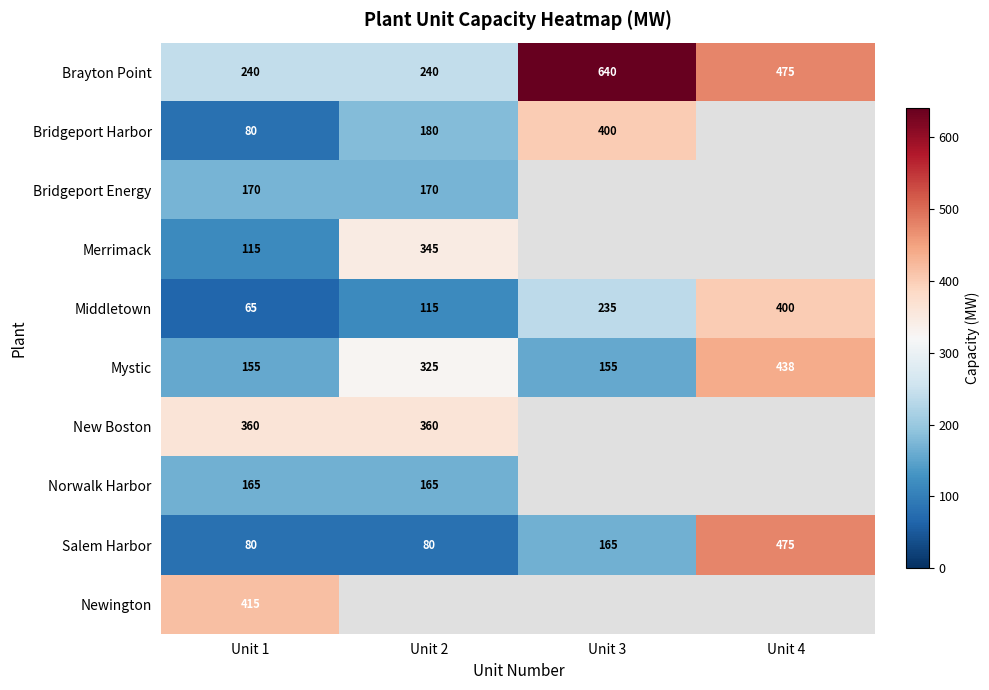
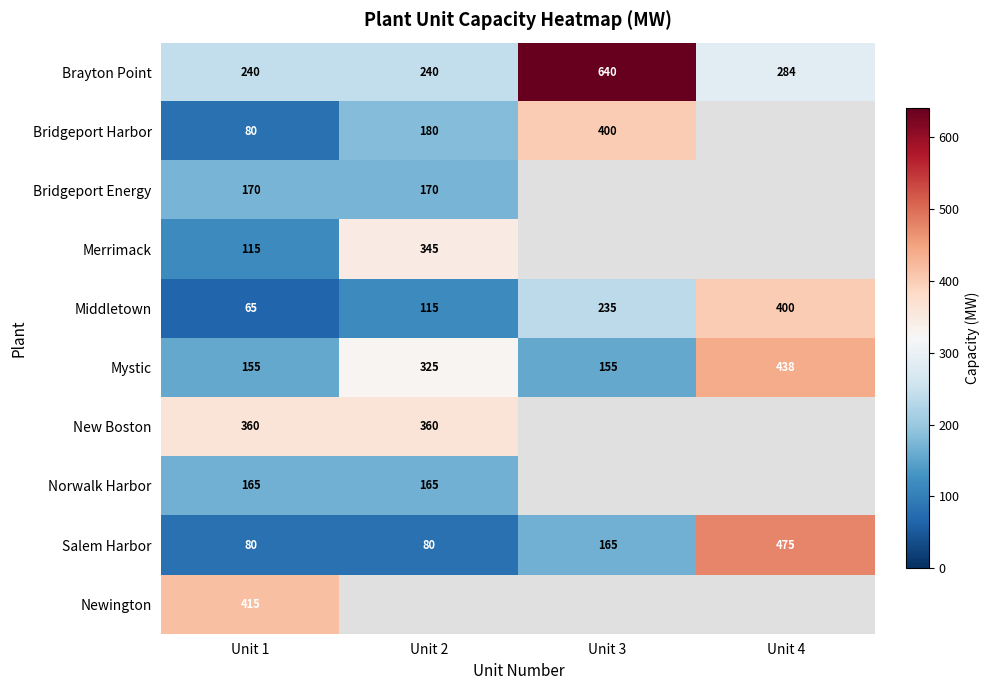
Brayton Point, Unit 4: 475 -> 284
